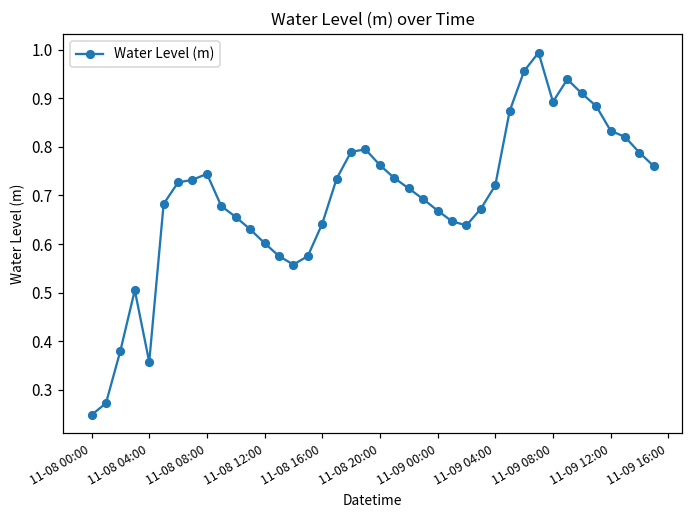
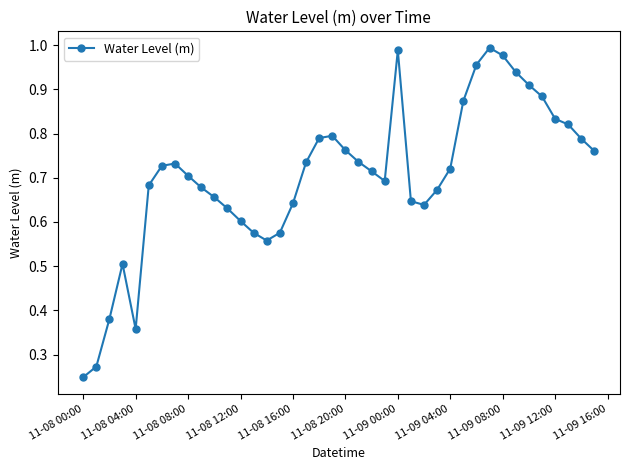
11-08 08:00: 0.74 -> 0.70
11-09 00:00: 0.67 -> 0.99
11-09 08:00: 0.89 -> 0.98
